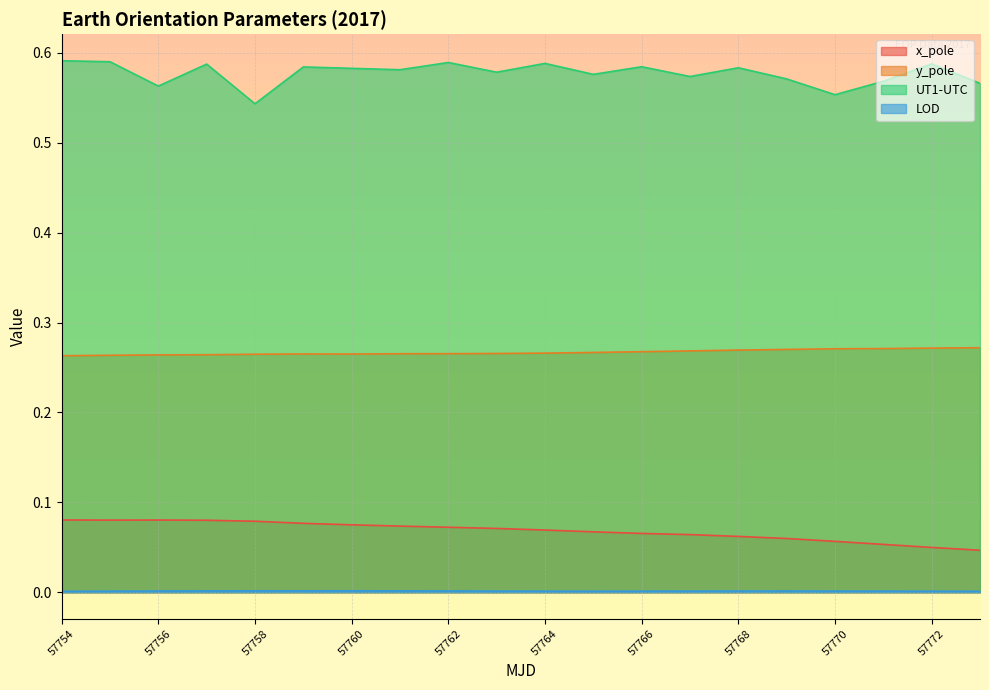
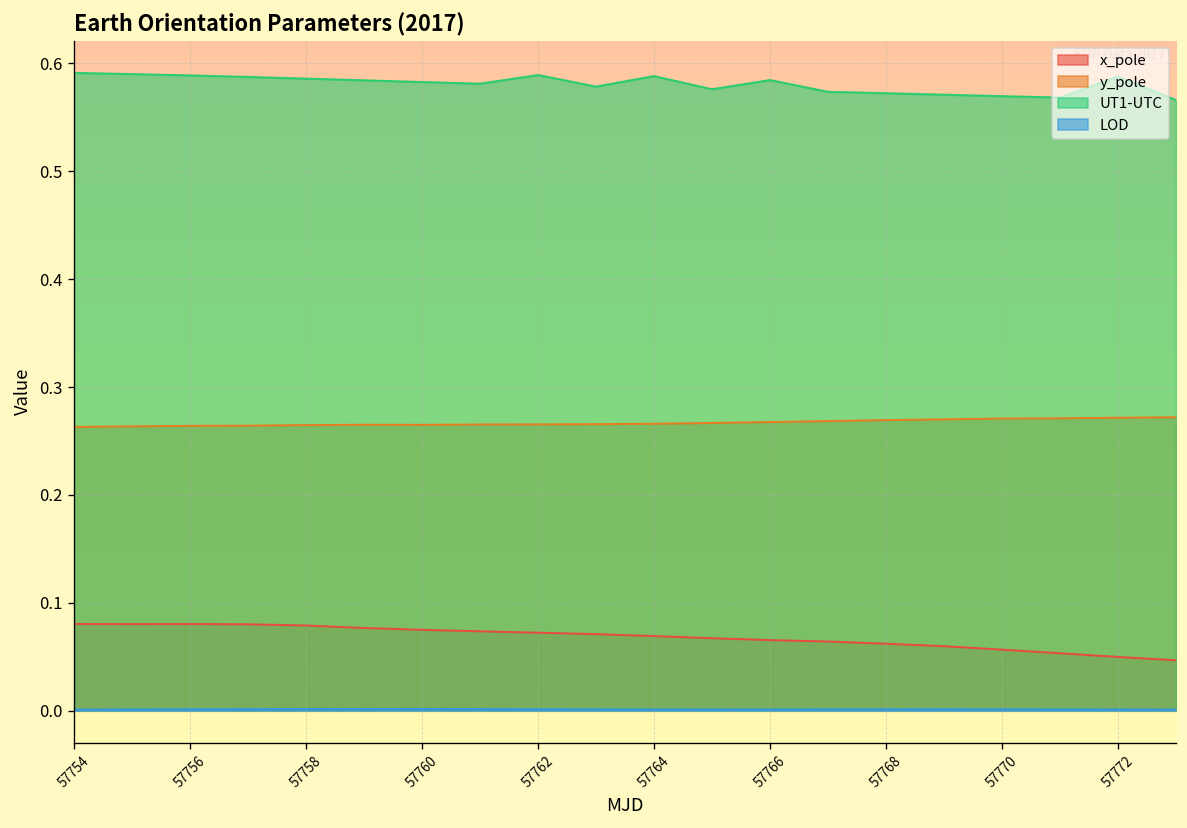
UT1-UTC, 57756: 0.56 -> 0.59
UT1-UTC, 57758: 0.54 -> 0.59
UT1-UTC, 57768: 0.58 -> 0.57
UT1-UTC, 57770: 0.55 -> 0.57
